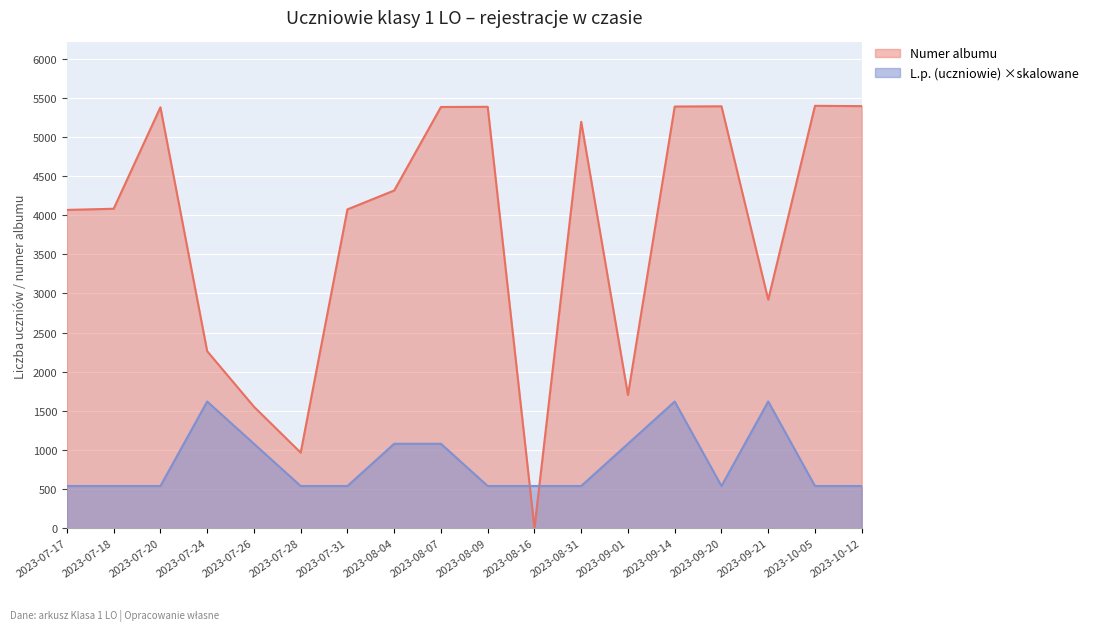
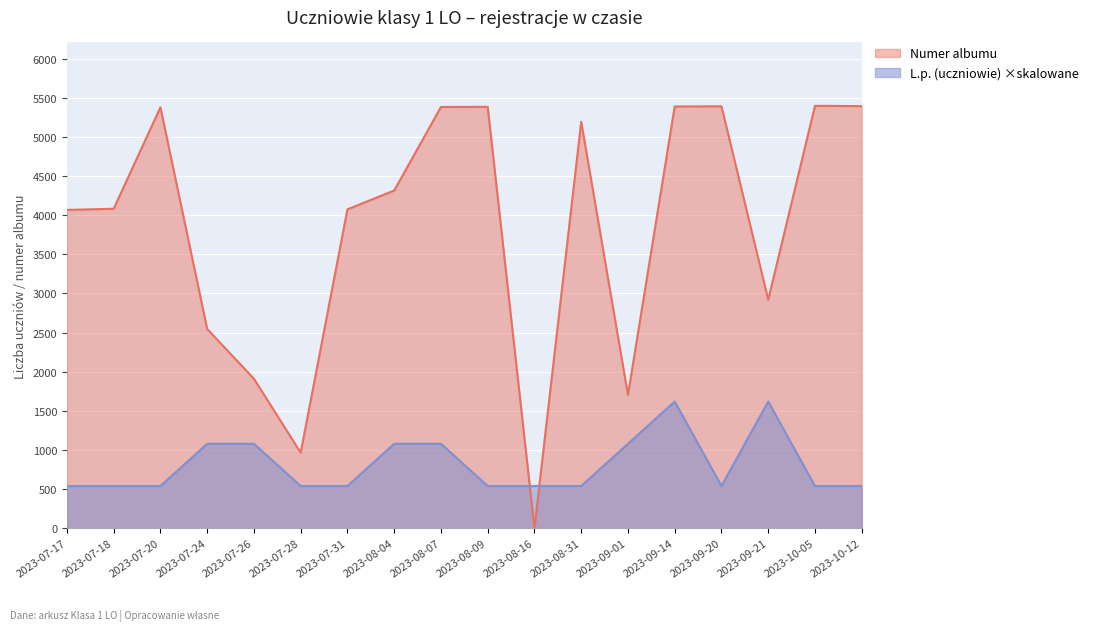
Numer albumu, 2023-07-24: 2300 -> 2500
L.p. (uczniowie) ×skalowane, 2023-07-24: 1600 -> 1100
Numer albumu, 2023-07-26: 1600 -> 1900
